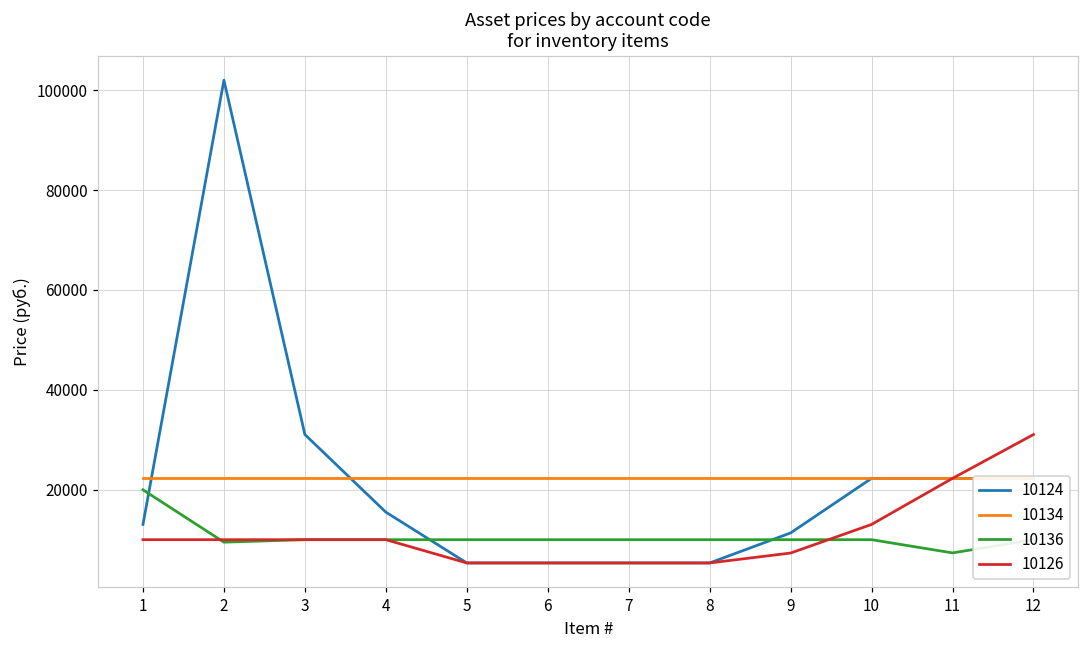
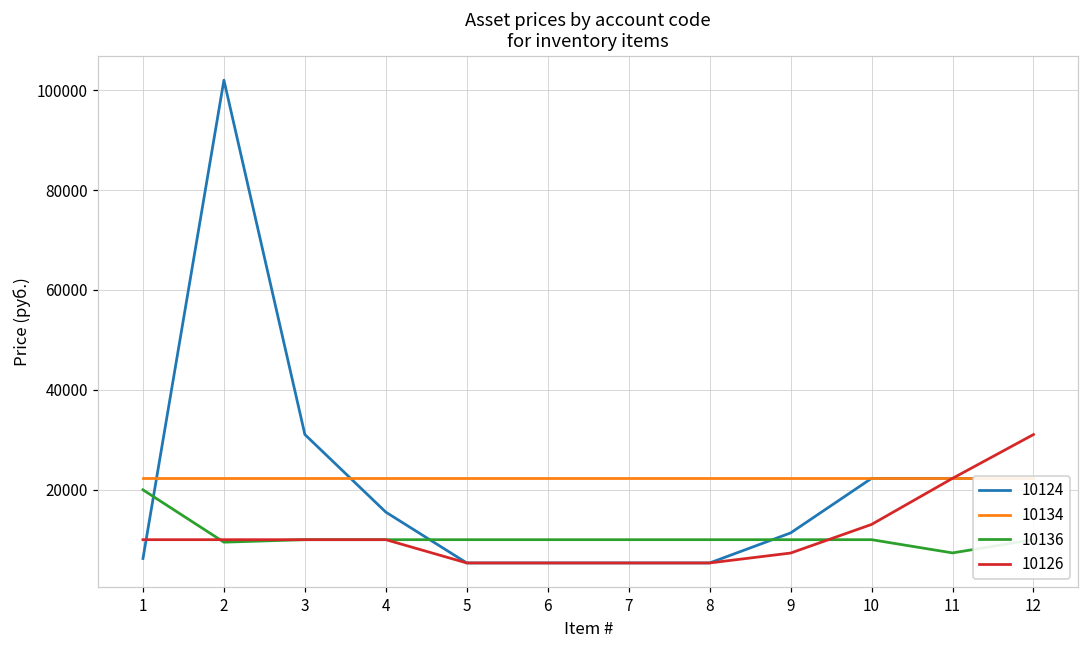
10124, 1: 13000 -> 6000
